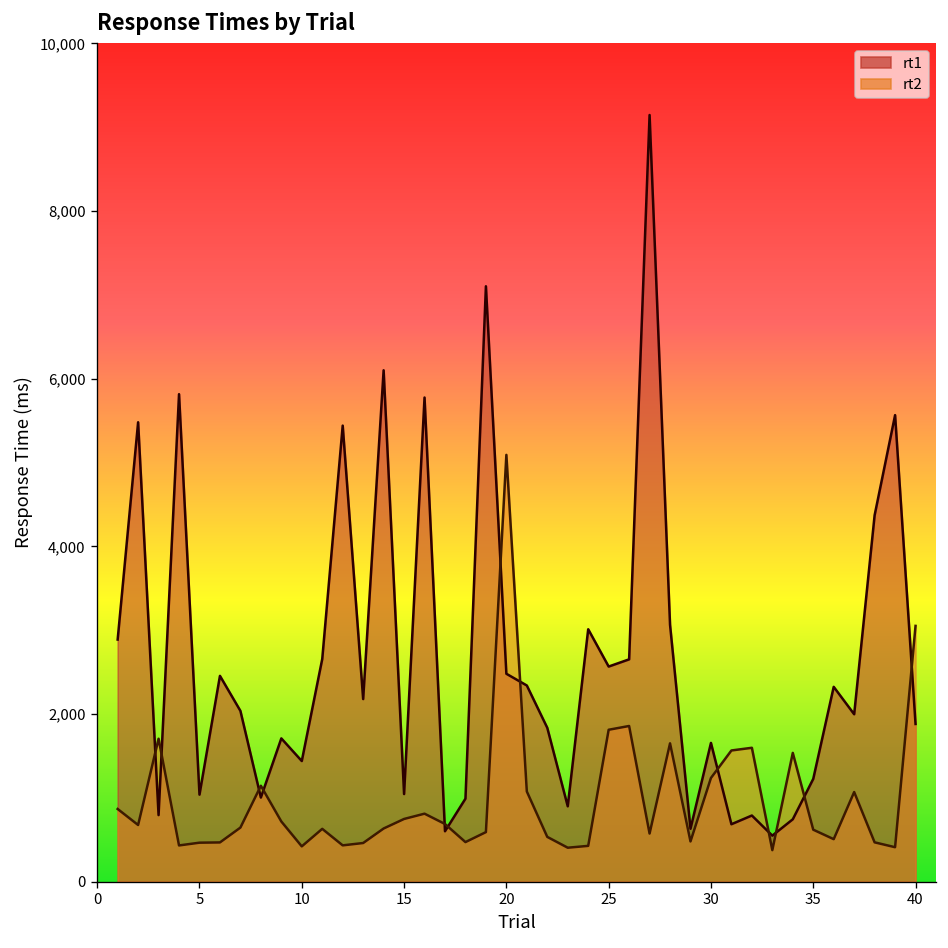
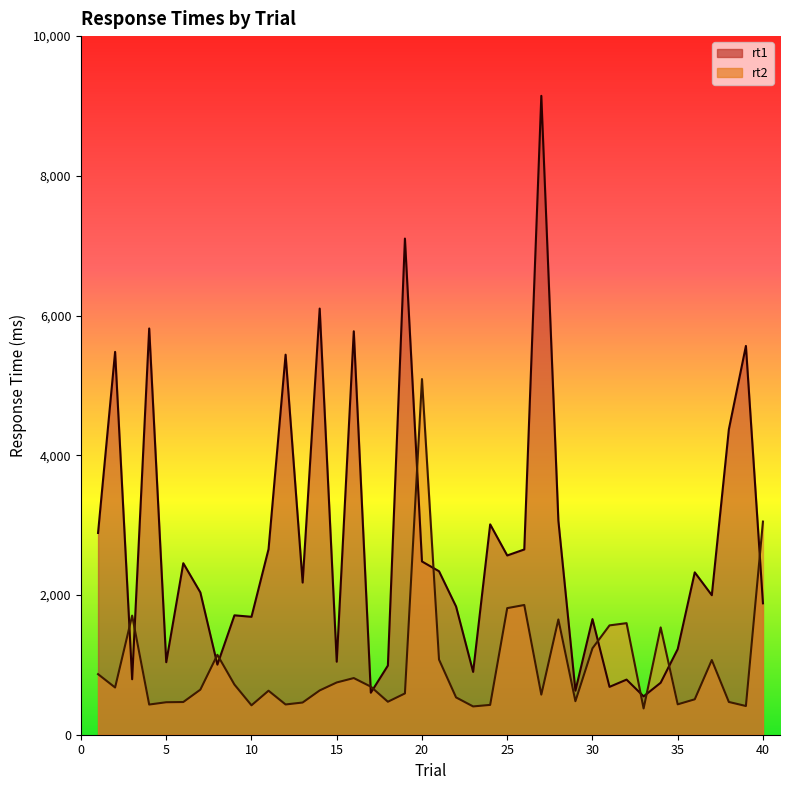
rt1, 10: 1,400 -> 1,700
rt2, 35: 600 -> 400
